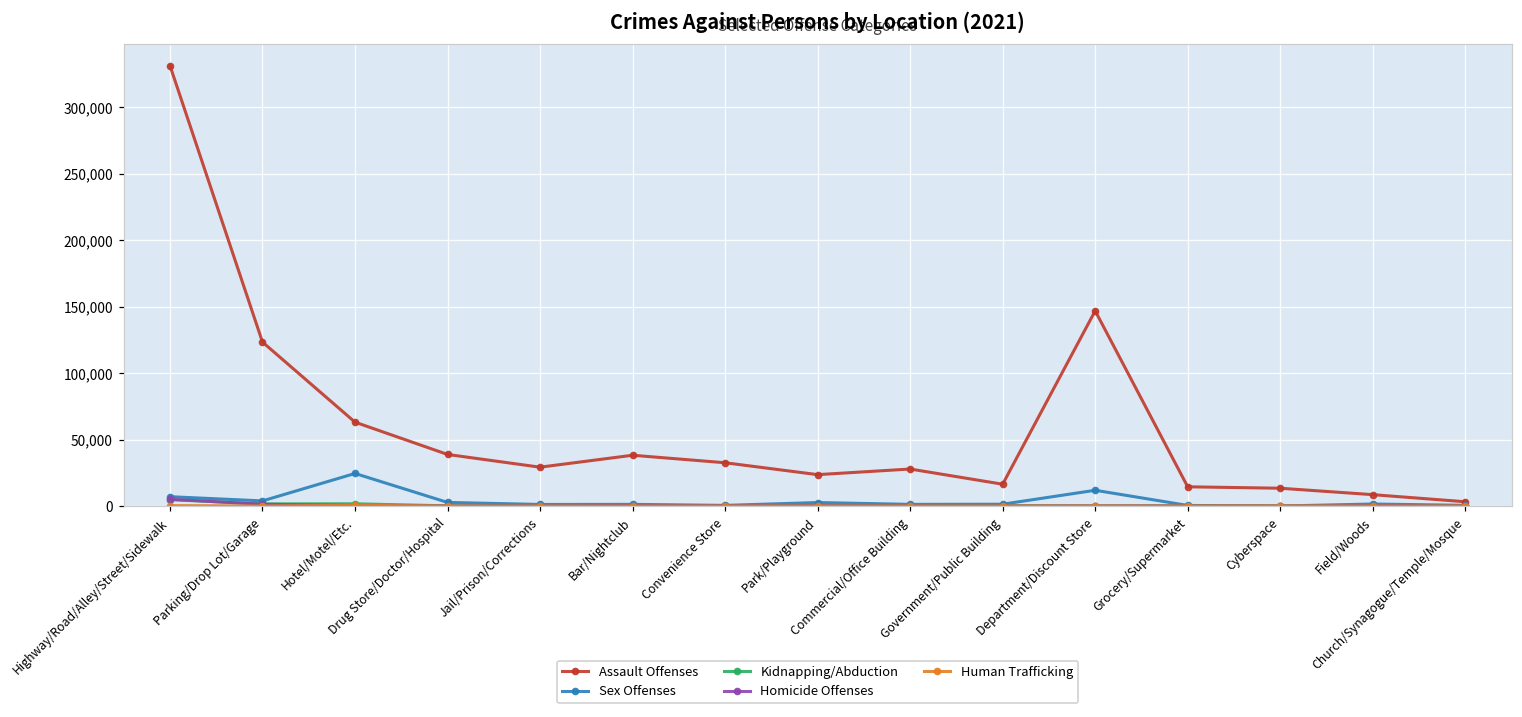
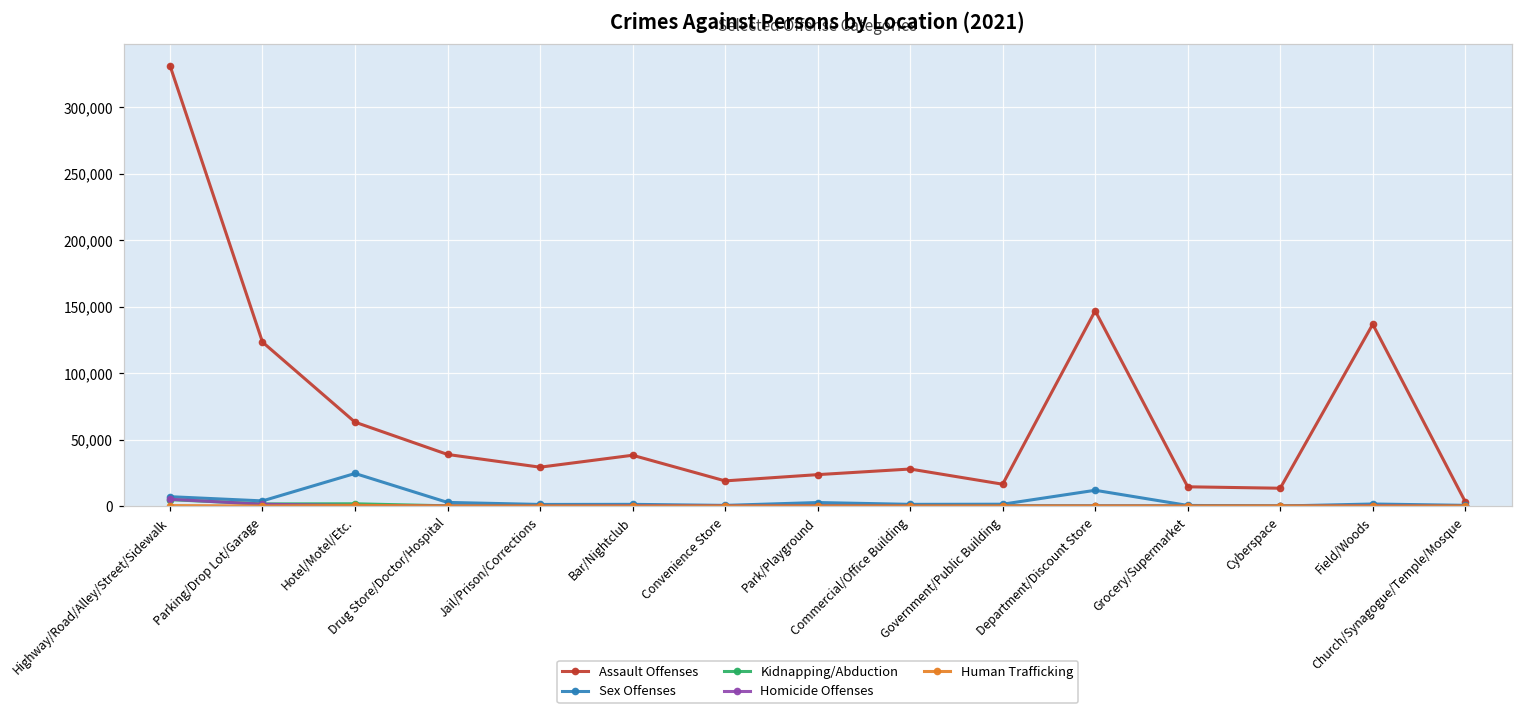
Assault Offenses, Convenience Store: 33,000 -> 19,000
Assault Offenses, Field/Woods: 9,000 -> 137,000
